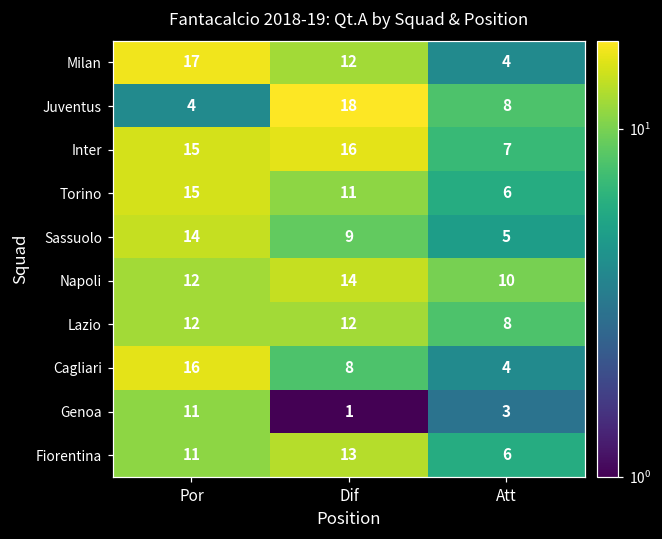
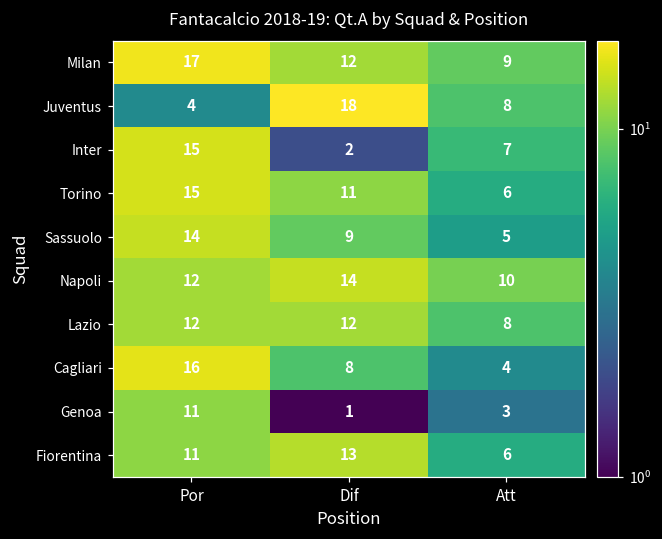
Milan, Att: 4 -> 9
Inter, Dif: 16 -> 2
